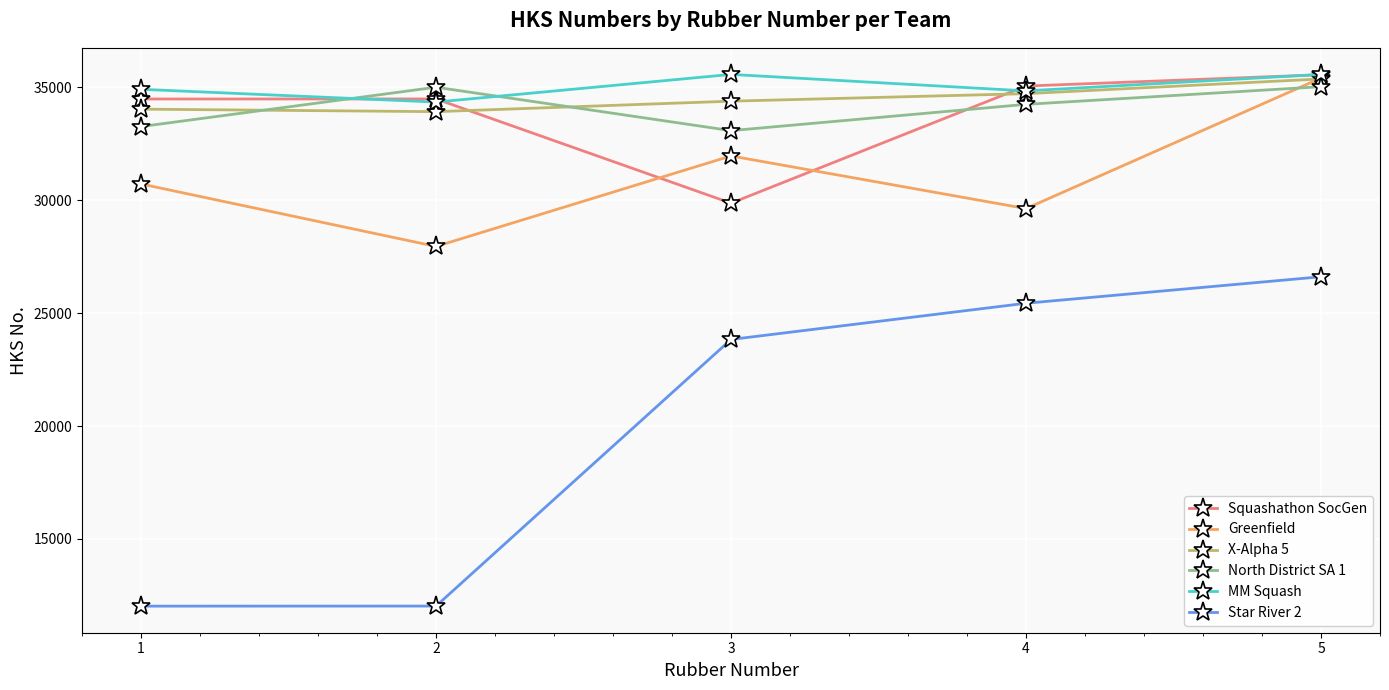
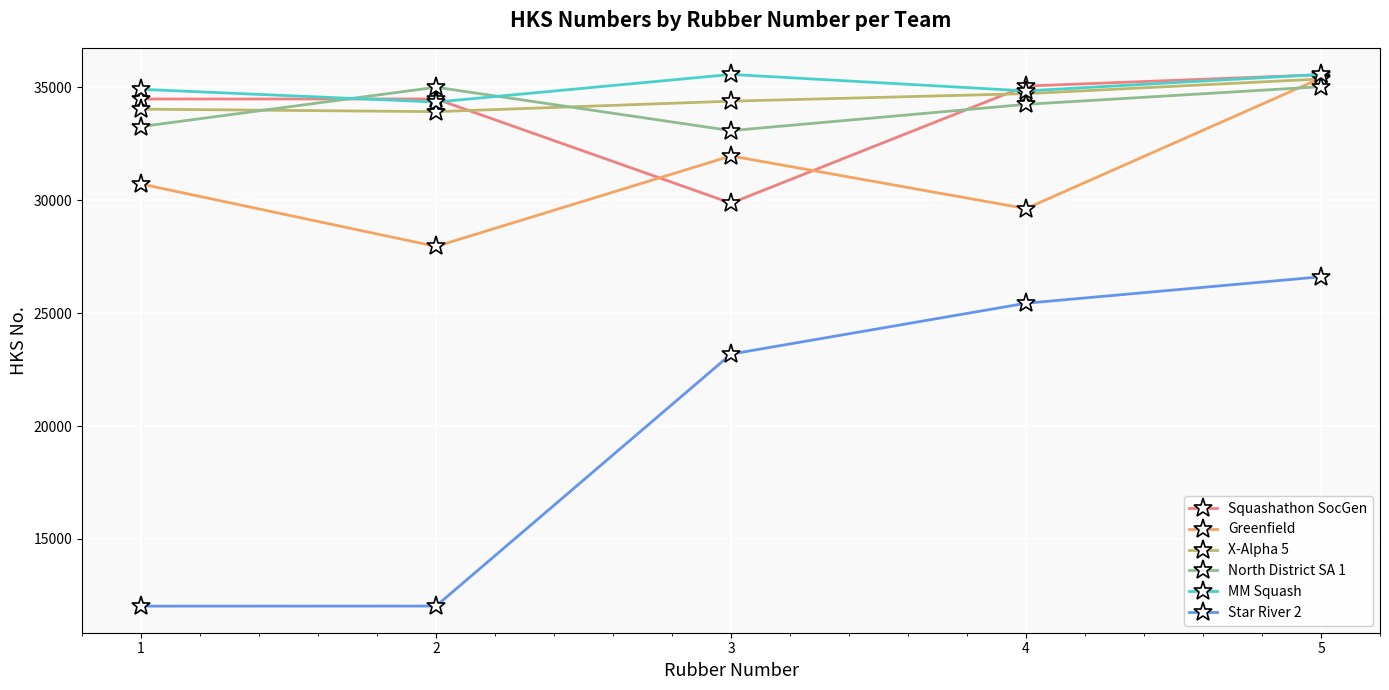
Star River 2, 3: 23800 -> 23200
